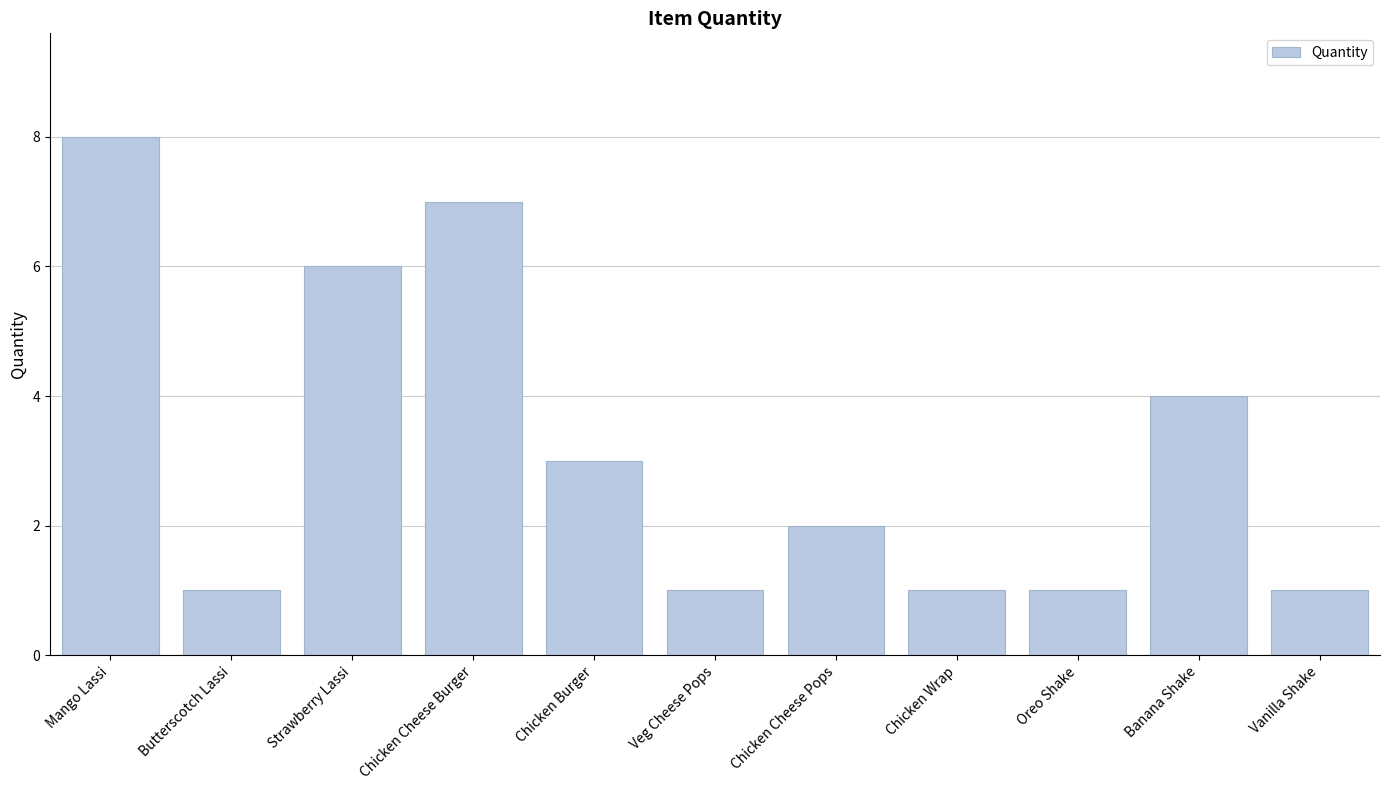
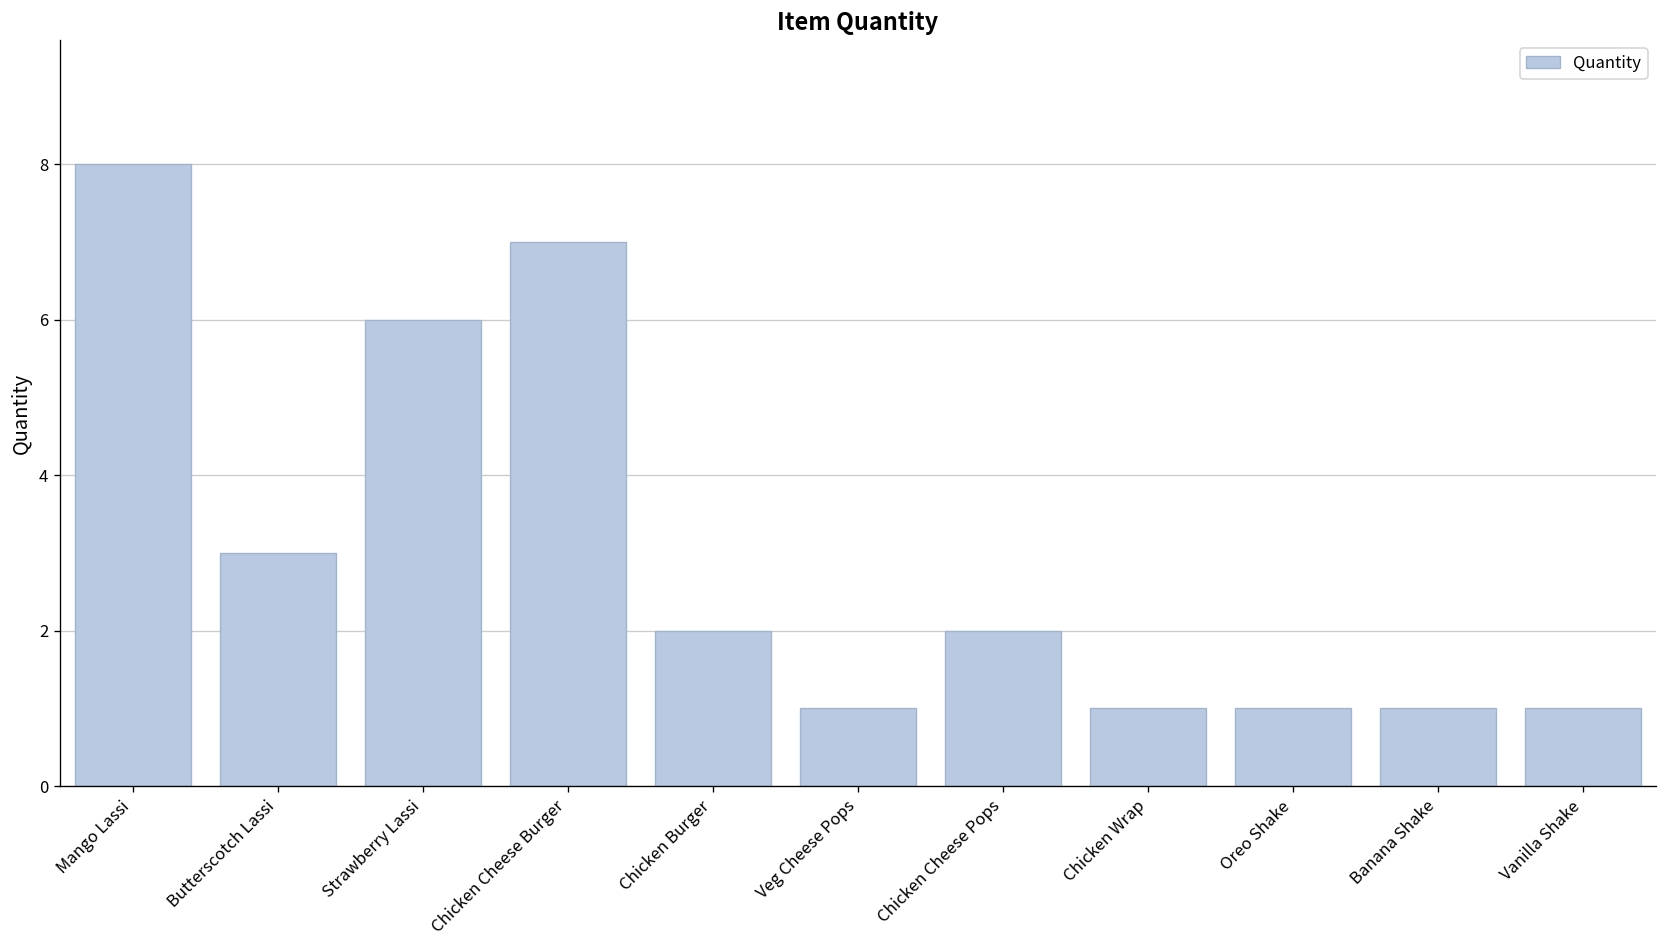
Butterscotch Lassi: 1 -> 3
Chicken Burger: 3 -> 2
Banana Shake: 4 -> 1
